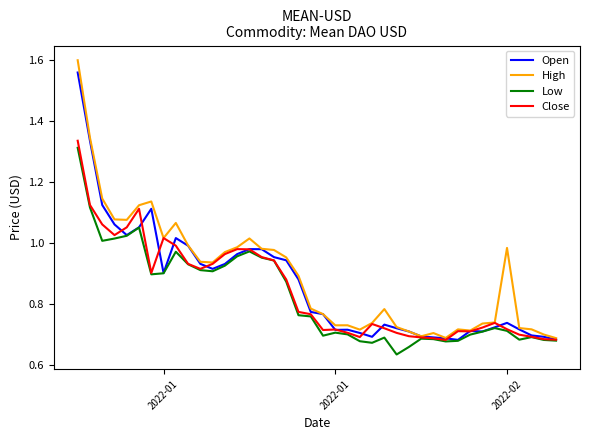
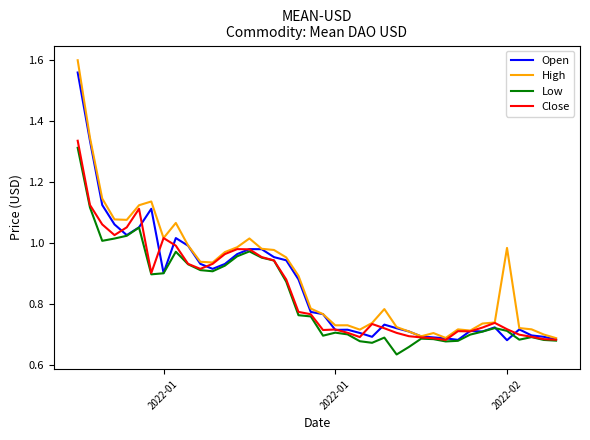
Open, 2022-02: 0.74 -> 0.68
